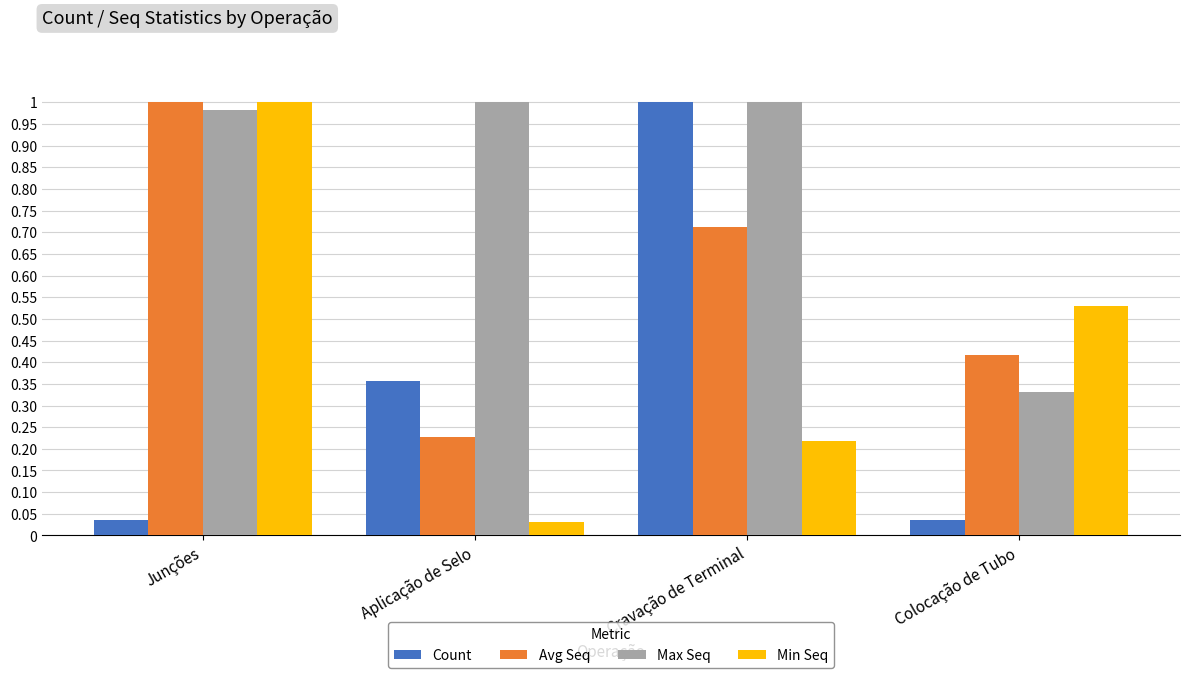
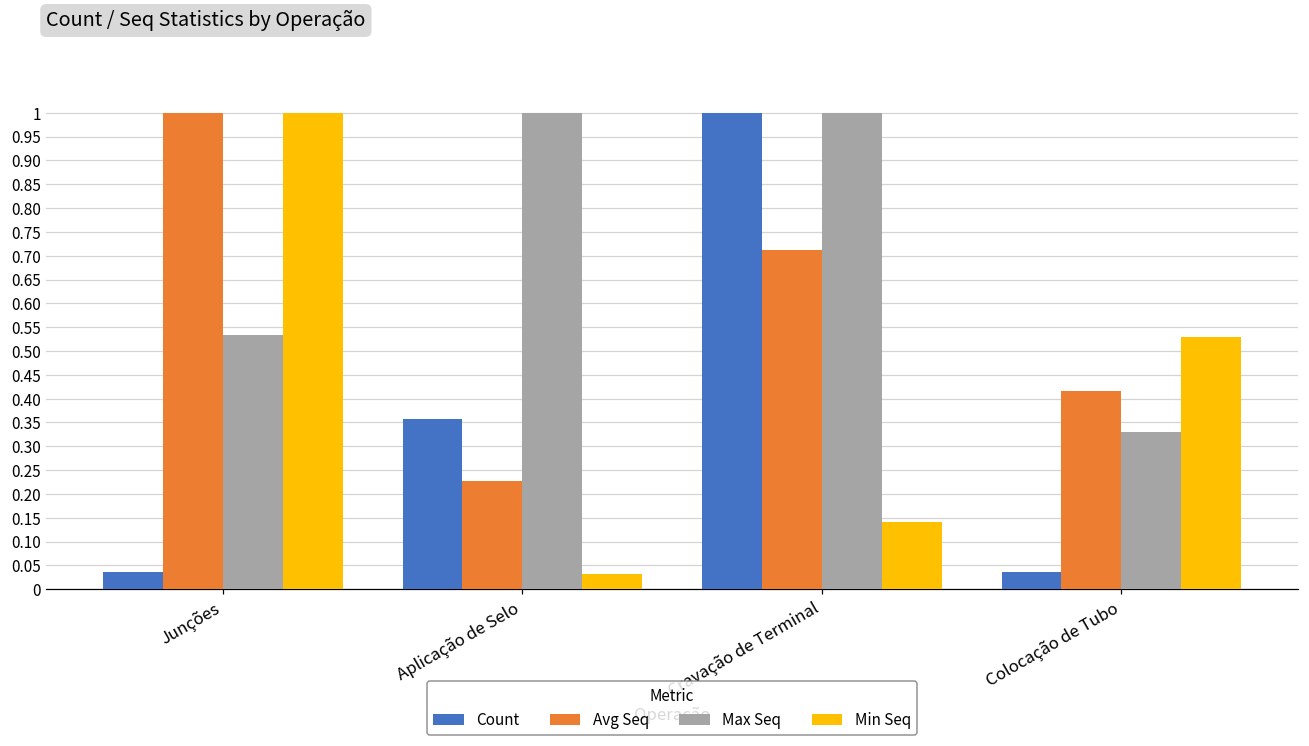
Max Seq, Junções: 0.98 -> 0.53
Min Seq, Cravação de Terminal: 0.22 -> 0.14
